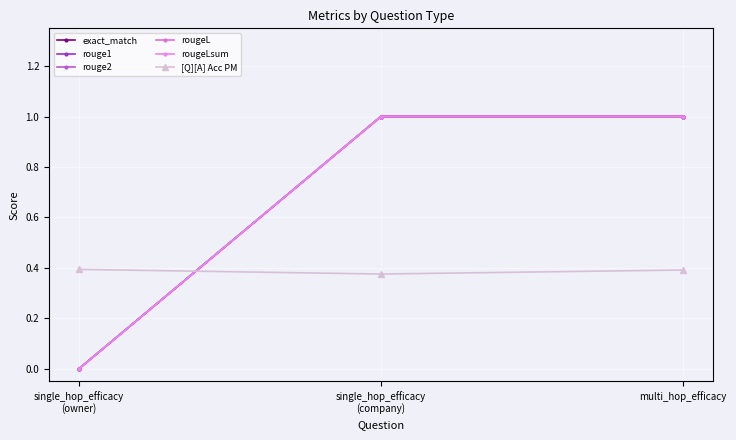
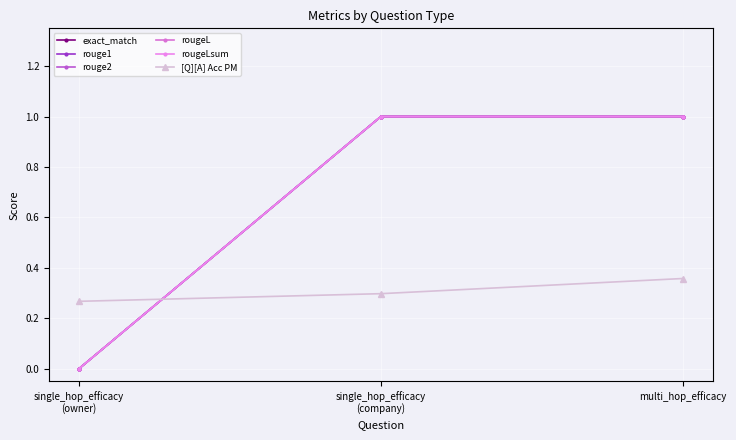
[Q][A] Acc PM, single_hop_efficacy (owner): 0.39 -> 0.27
[Q][A] Acc PM, single_hop_efficacy (company): 0.38 -> 0.30
[Q][A] Acc PM, multi_hop_efficacy: 0.39 -> 0.36
